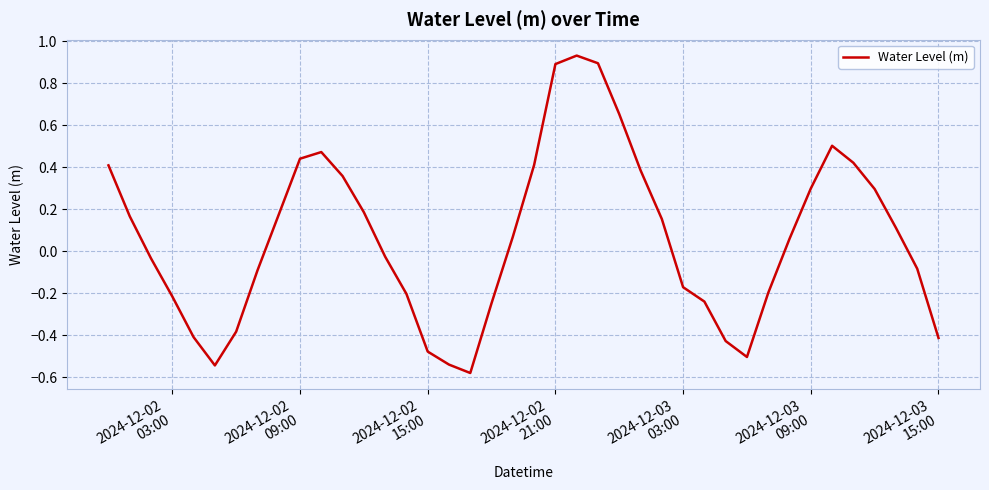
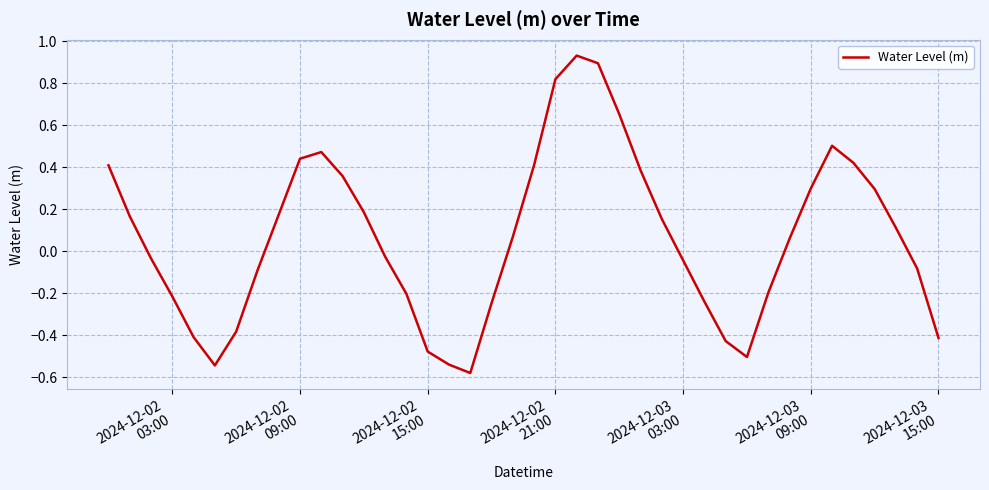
2024-12-02 21:00: 0.89 -> 0.82
2024-12-03 03:00: -0.17 -> -0.04
